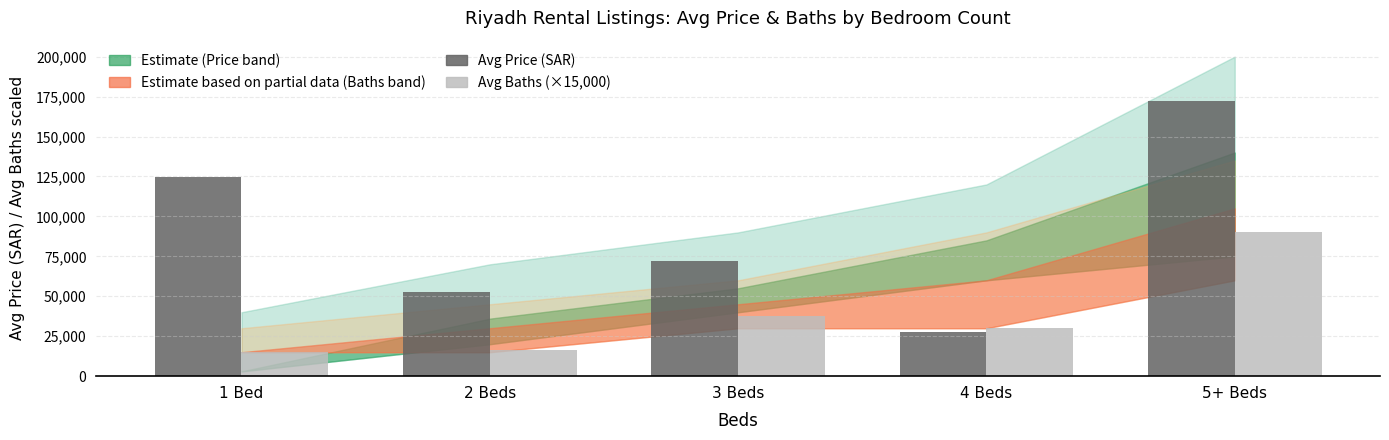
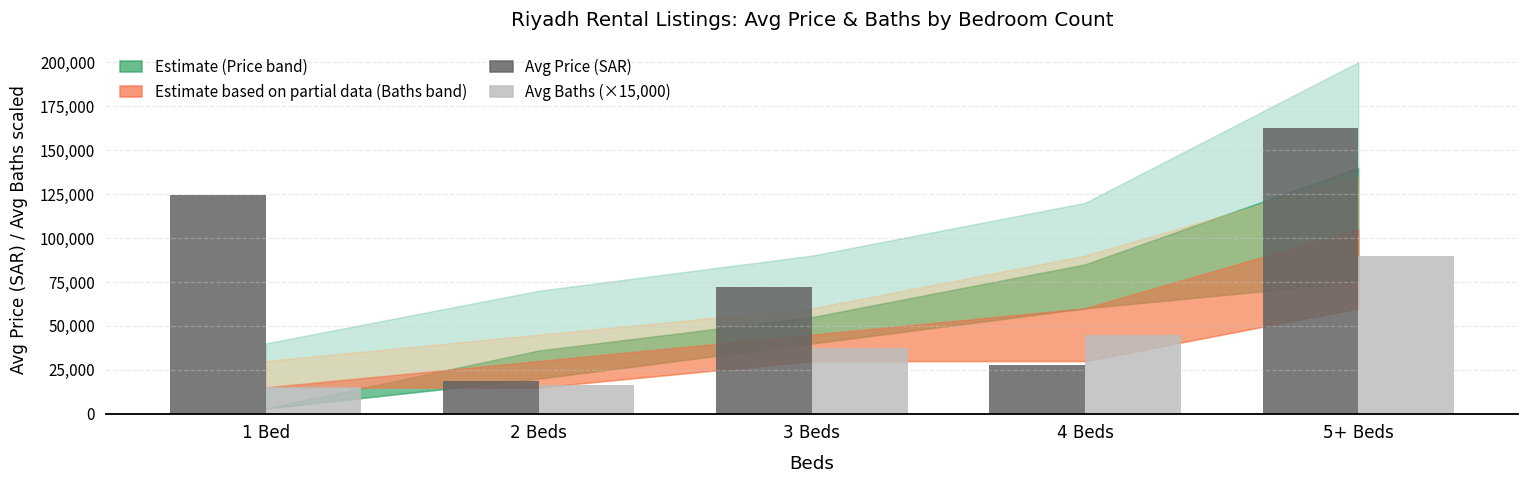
Avg Price (SAR), 2 Beds: 53,000 -> 19,000
Avg Baths (×15,000), 4 Beds: 30,000 -> 45,000
Avg Price (SAR), 5+ Beds: 172,000 -> 163,000
